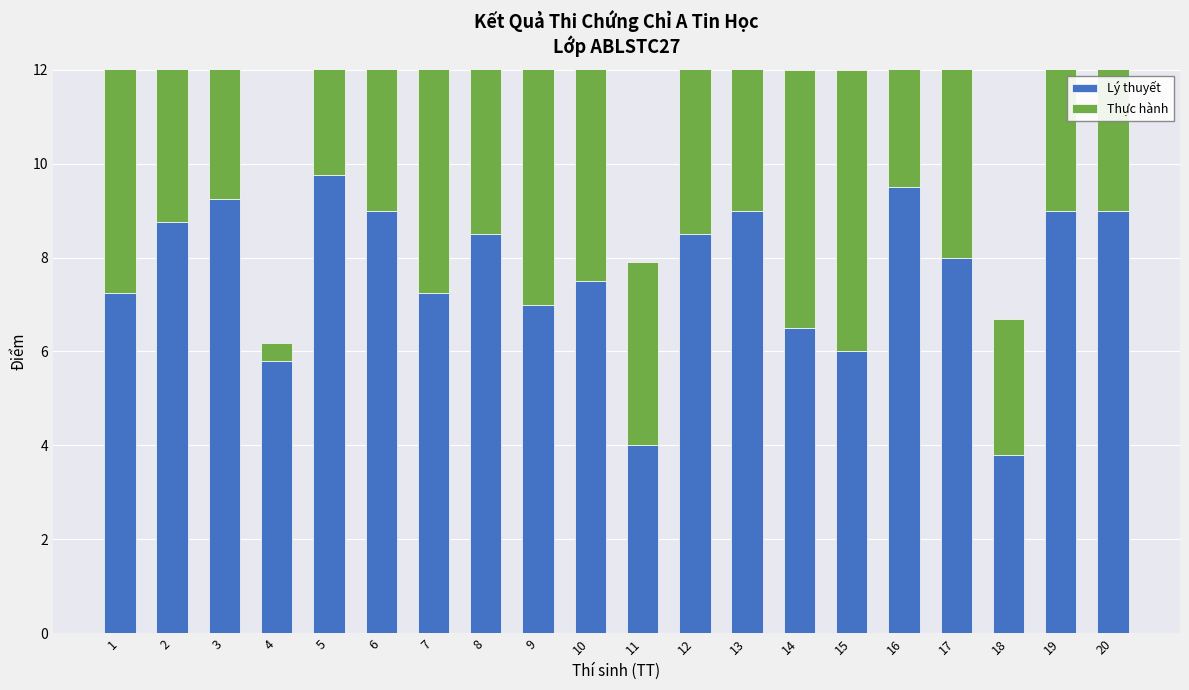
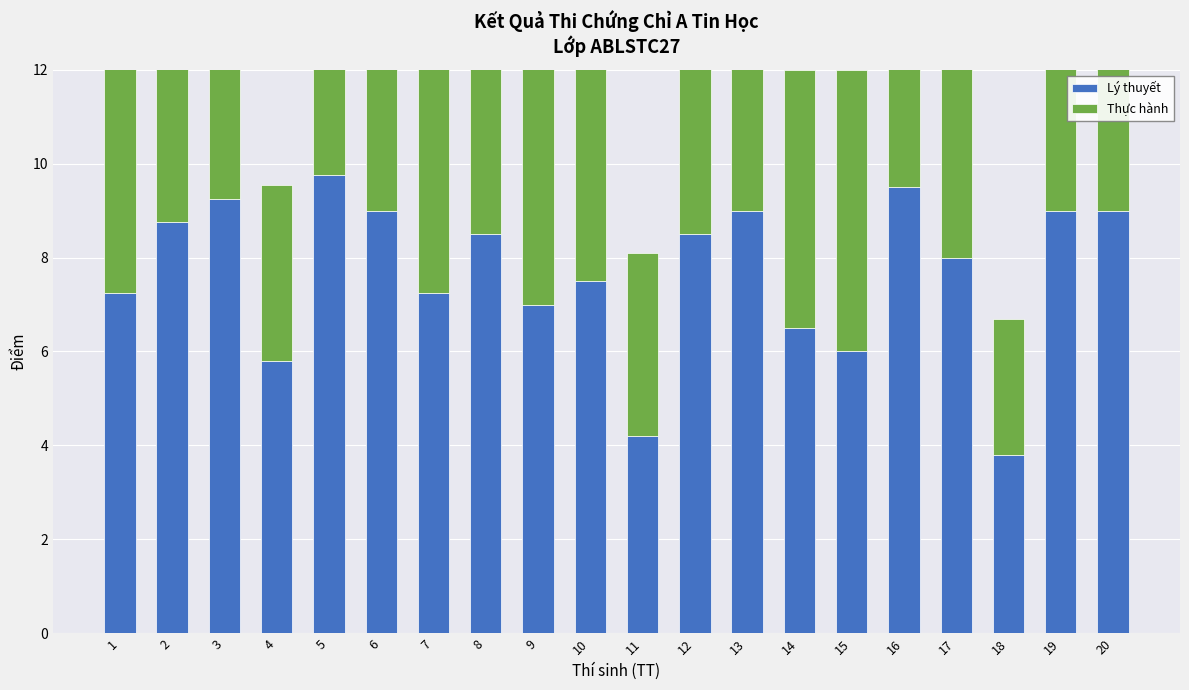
Thực hành, 4: 0.4 -> 3.8
Lý thuyết, 11: 4.0 -> 4.2
